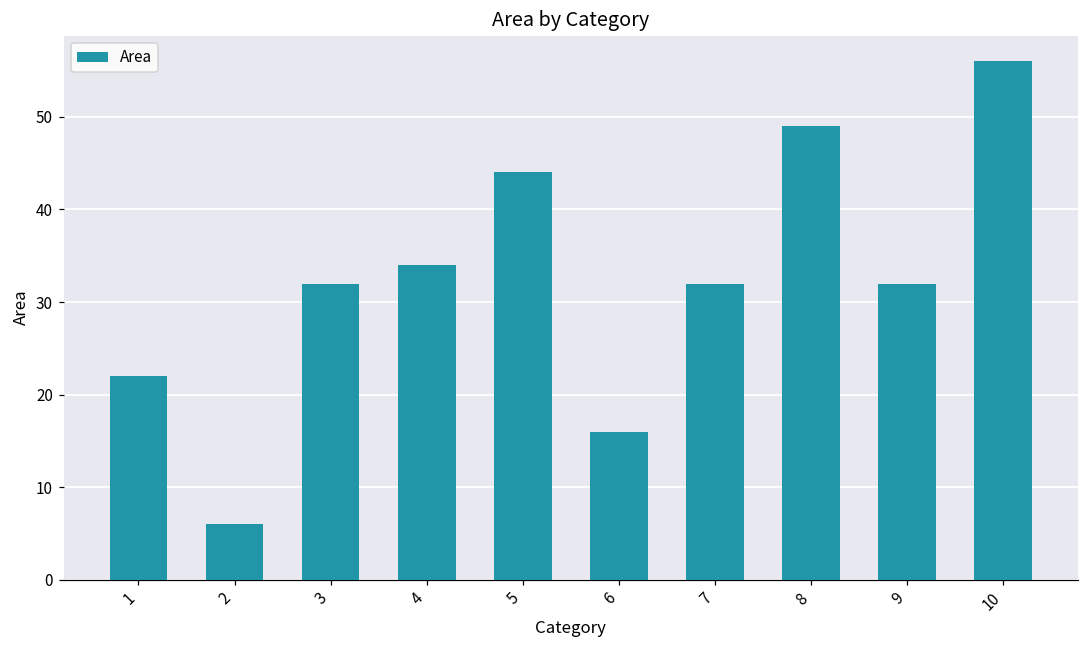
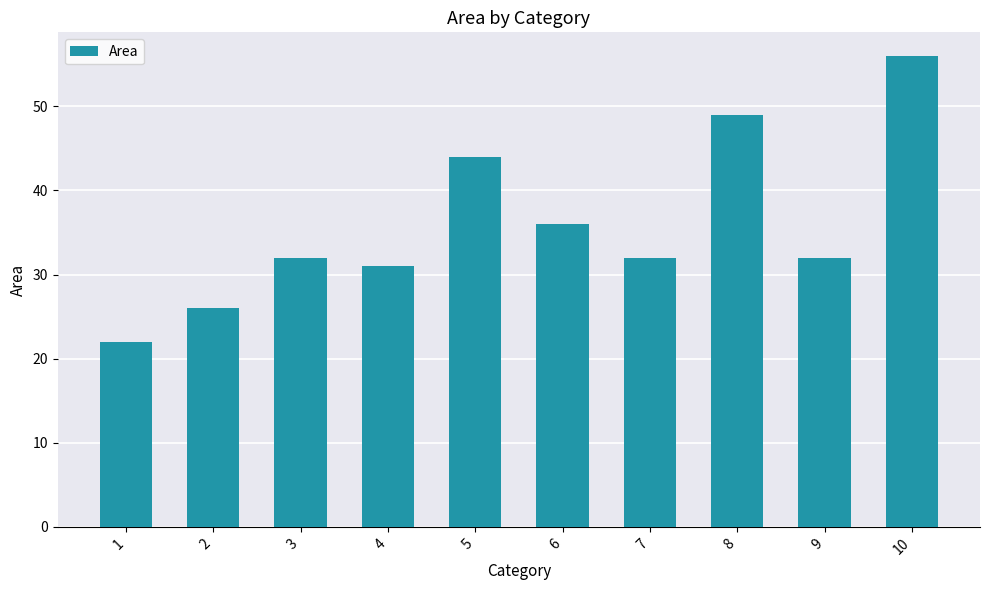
2: 6 -> 26
4: 34 -> 31
6: 16 -> 36
